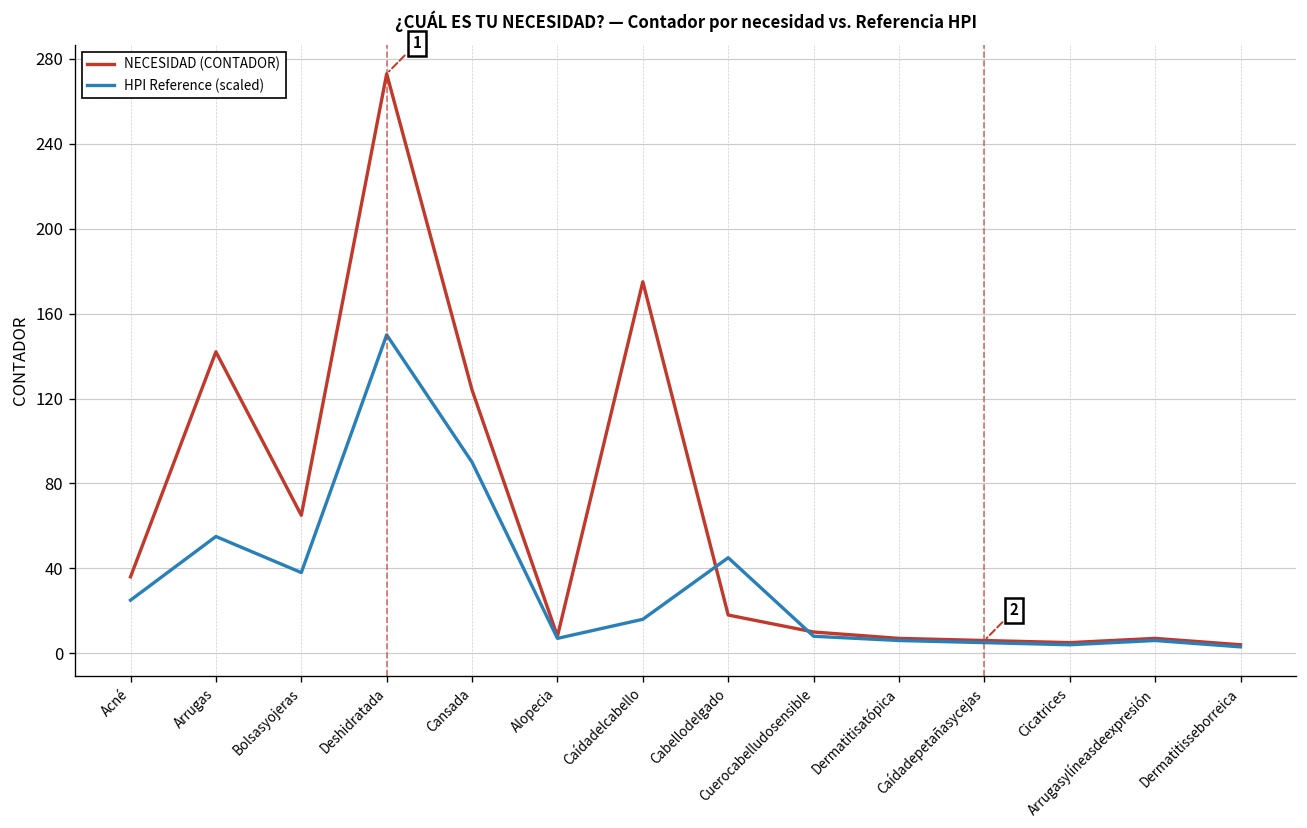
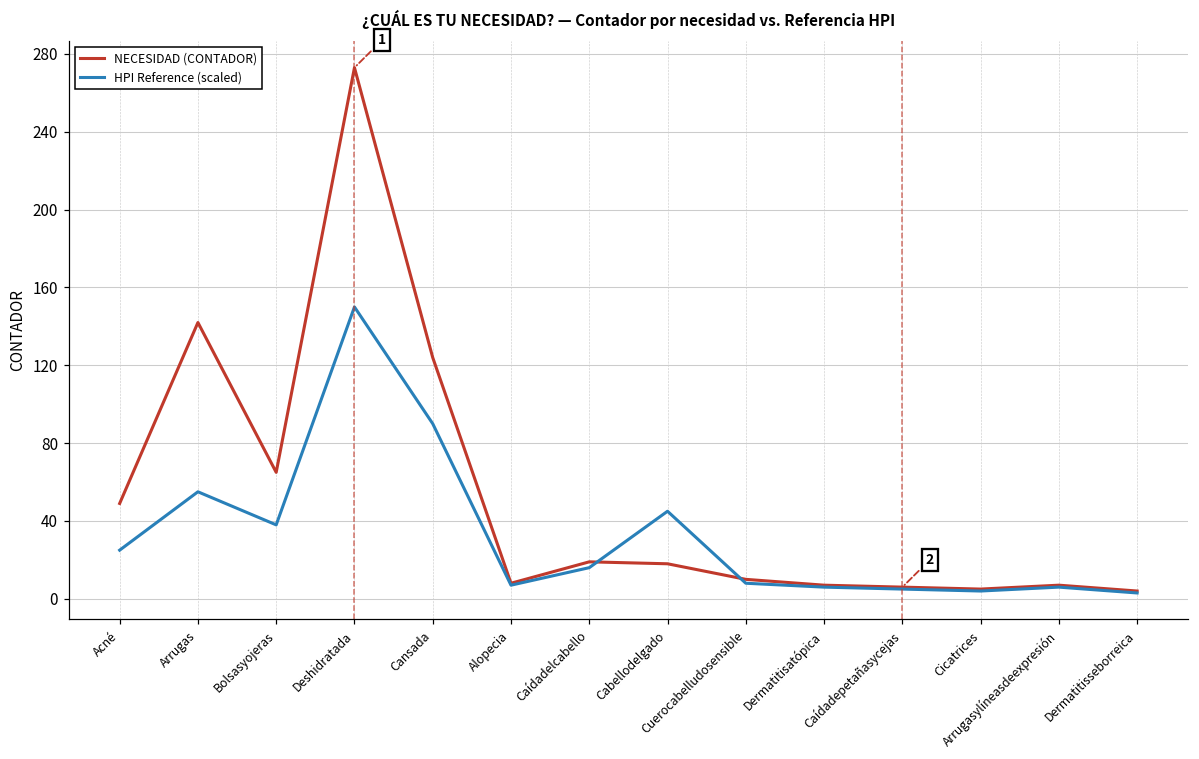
NECESIDAD (CONTADOR), Acné: 36 -> 49
NECESIDAD (CONTADOR), Caídadelcabello: 175 -> 19
